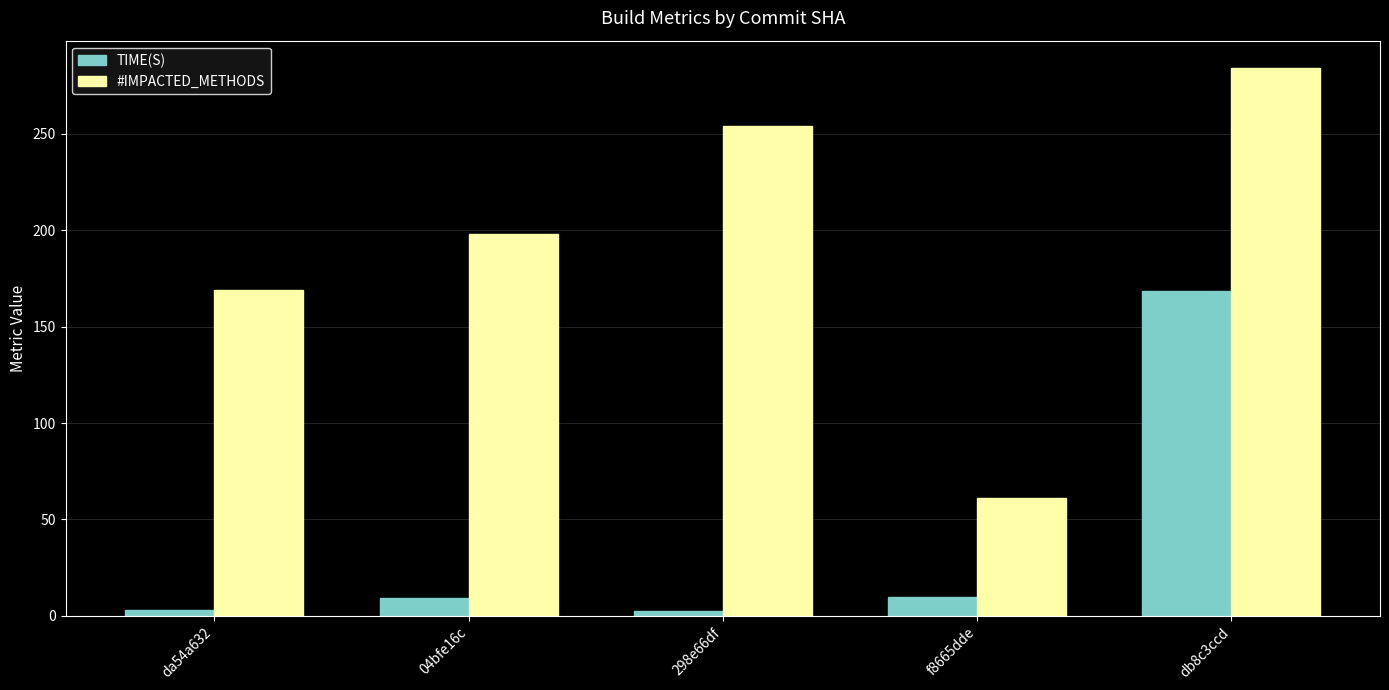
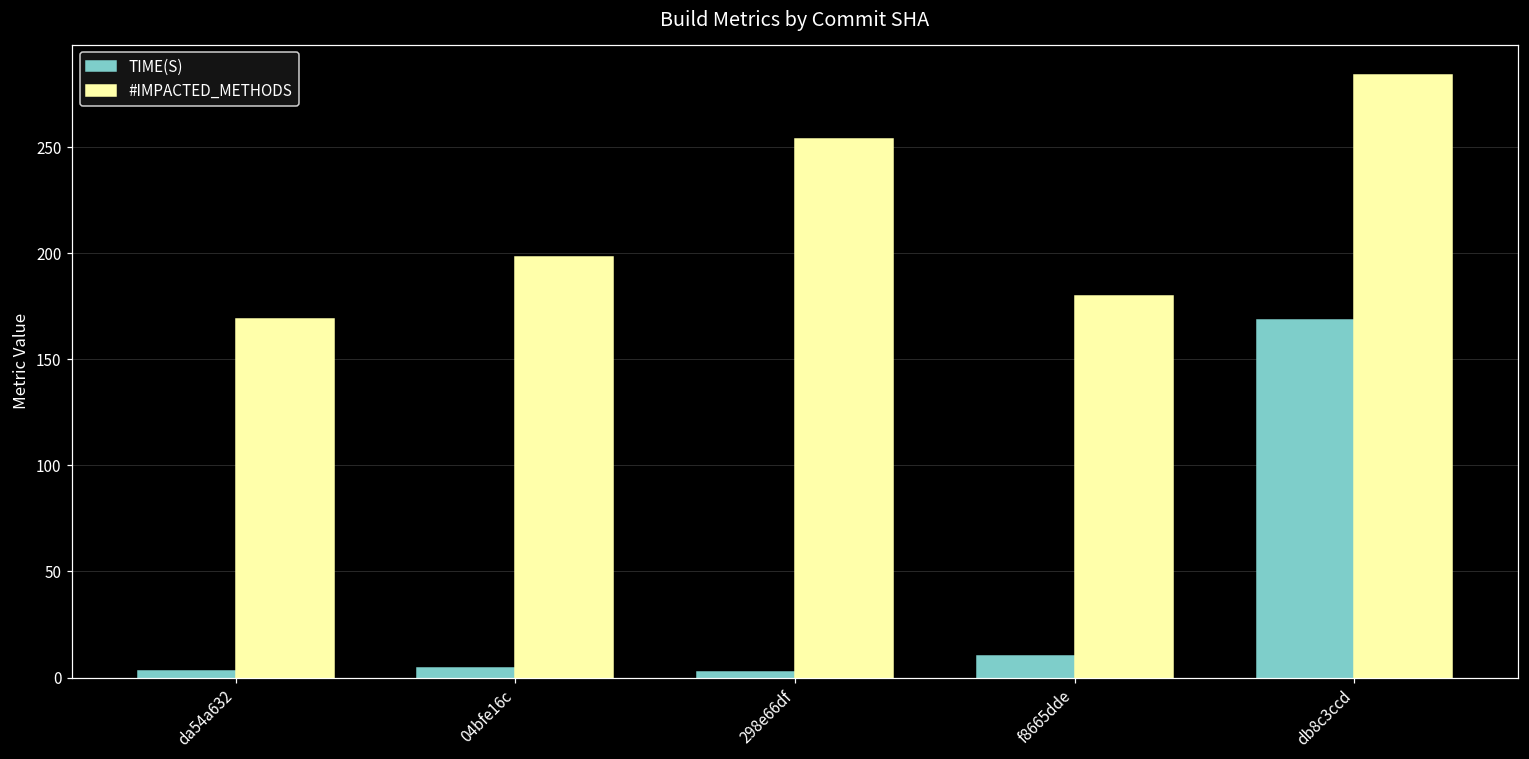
TIME(S), 04bfe16c: 9 -> 4
#IMPACTED_METHODS, f8665dde: 61 -> 180
